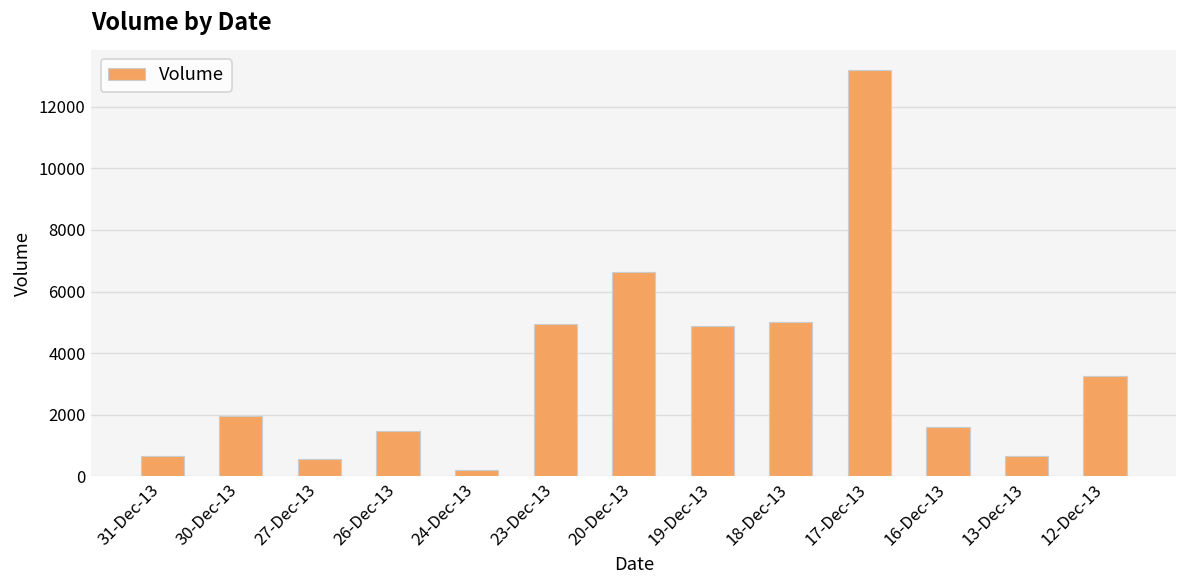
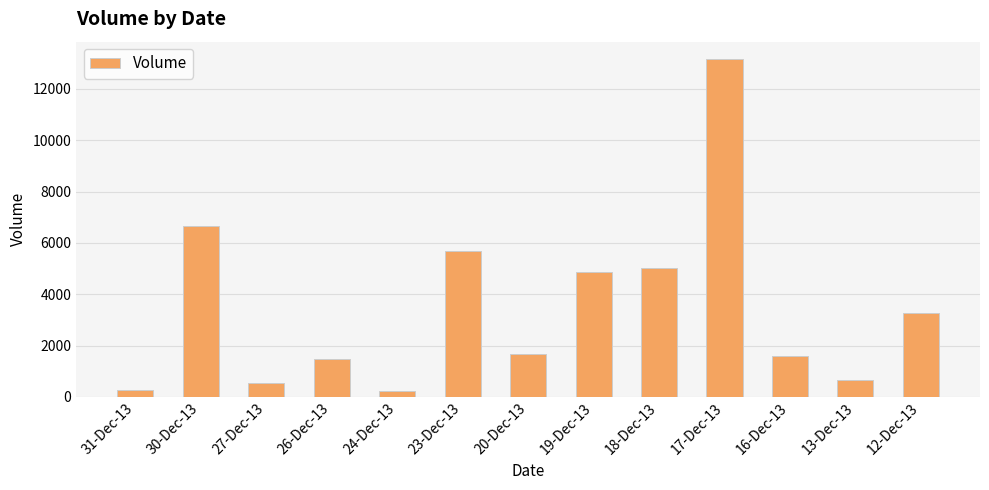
31-Dec-13: 700 -> 300
30-Dec-13: 2000 -> 6700
23-Dec-13: 4900 -> 5700
20-Dec-13: 6600 -> 1700
